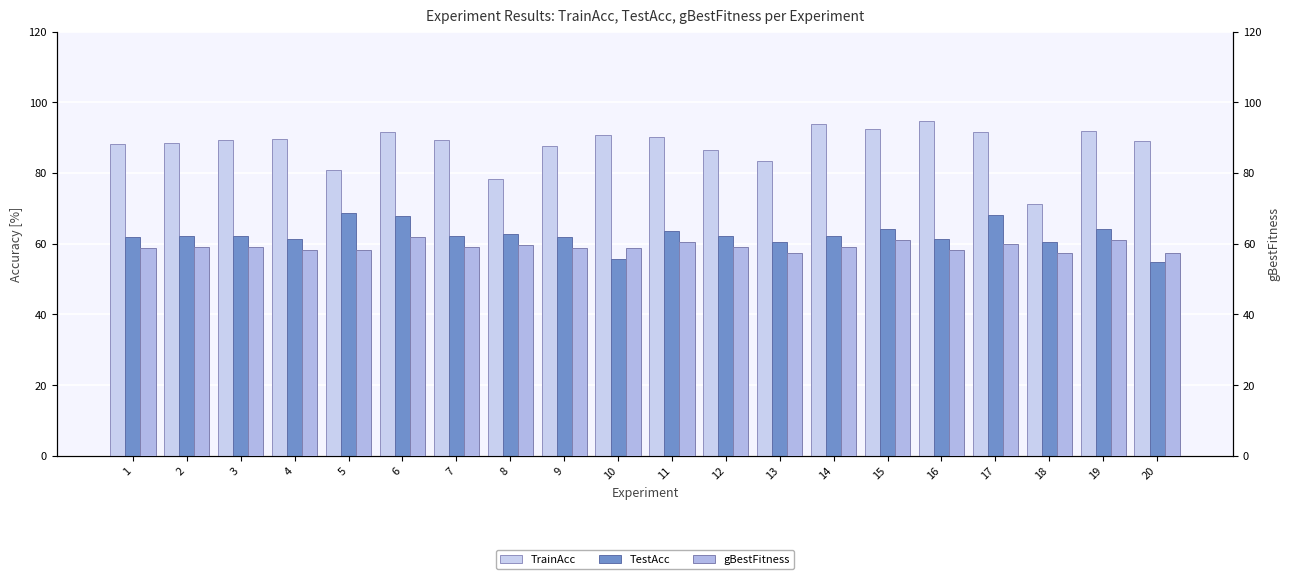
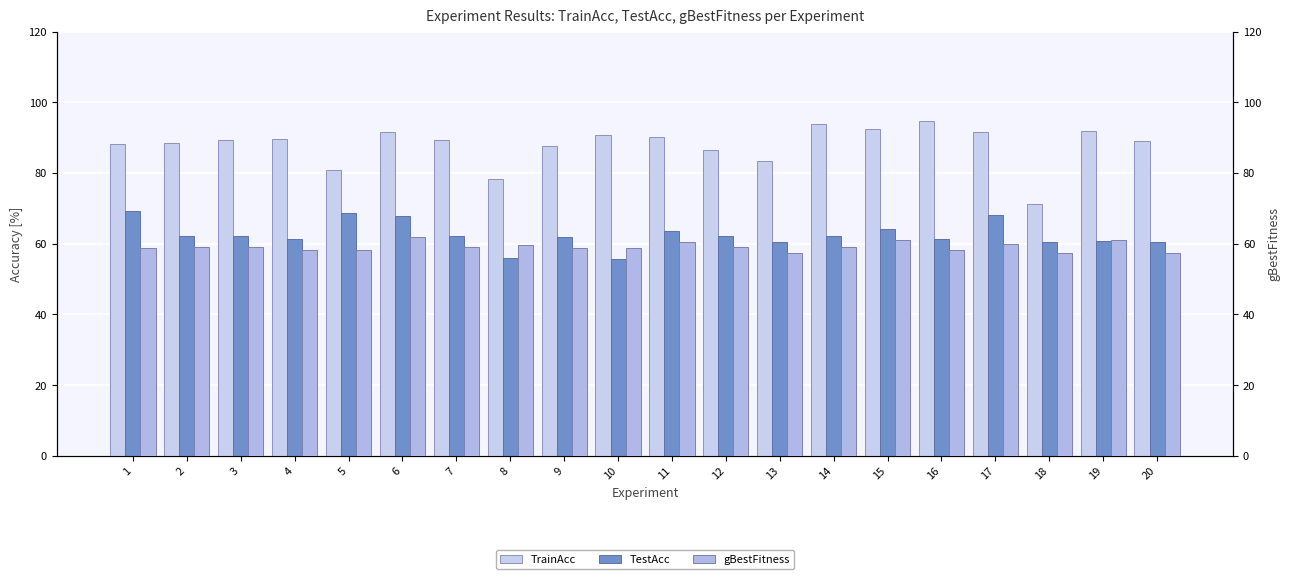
TestAcc, 1: 62 -> 69
TestAcc, 8: 63 -> 56
TestAcc, 19: 64 -> 61
TestAcc, 20: 55 -> 60
